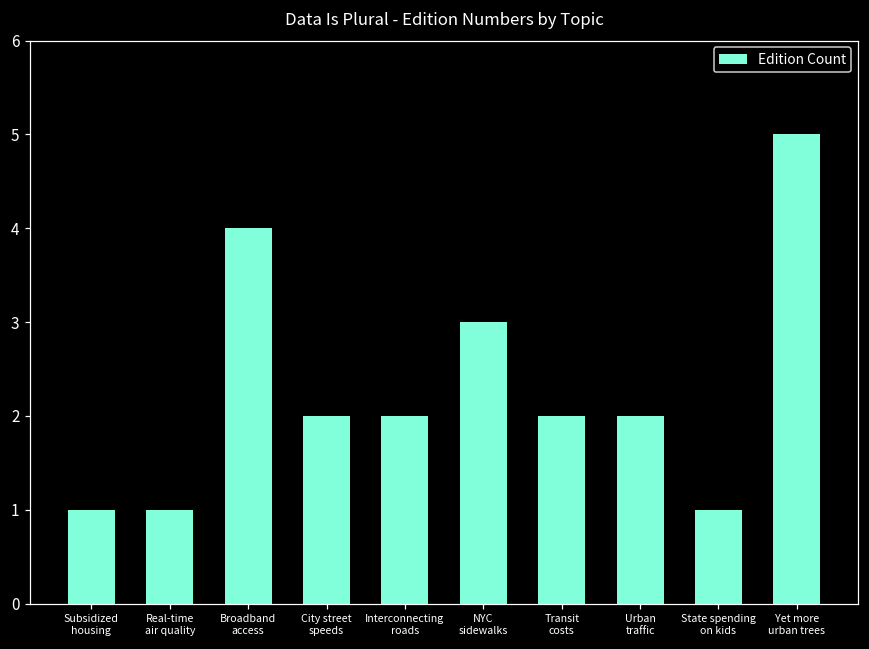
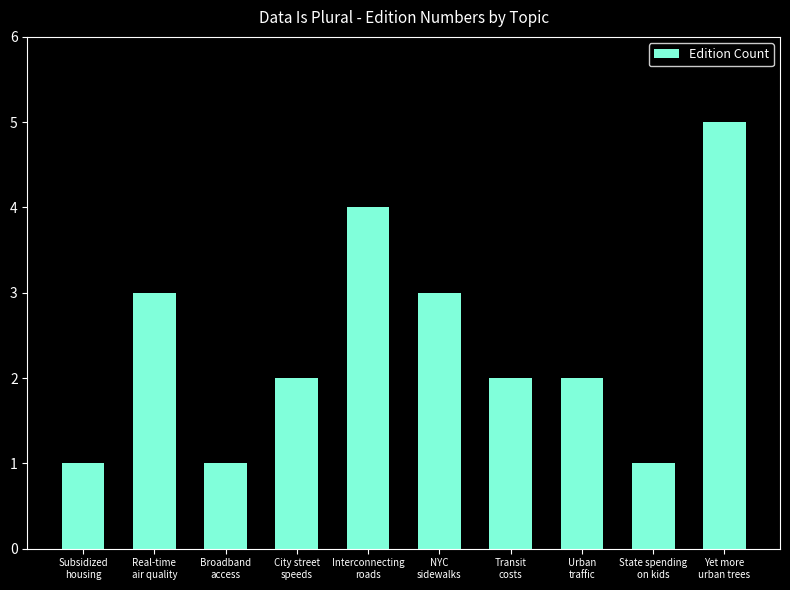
Real-time air quality: 1 -> 3
Broadband access: 4 -> 1
Interconnecting roads: 2 -> 4
